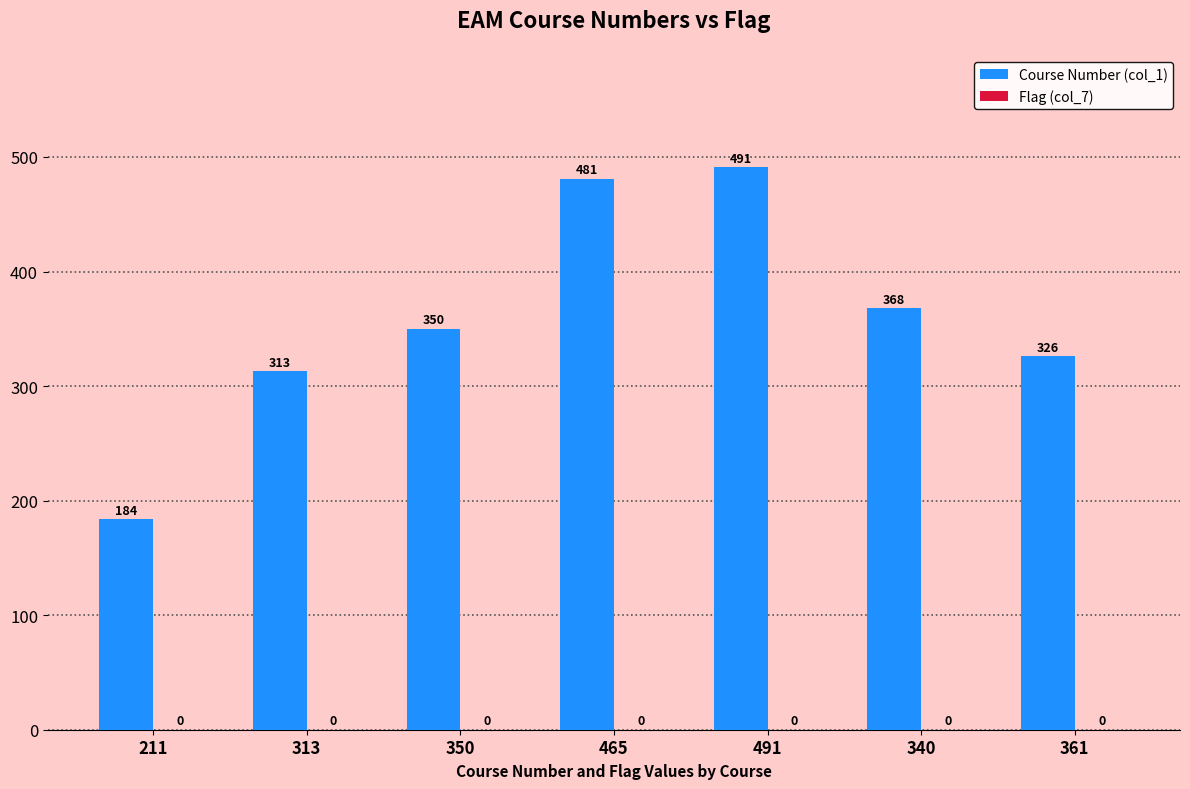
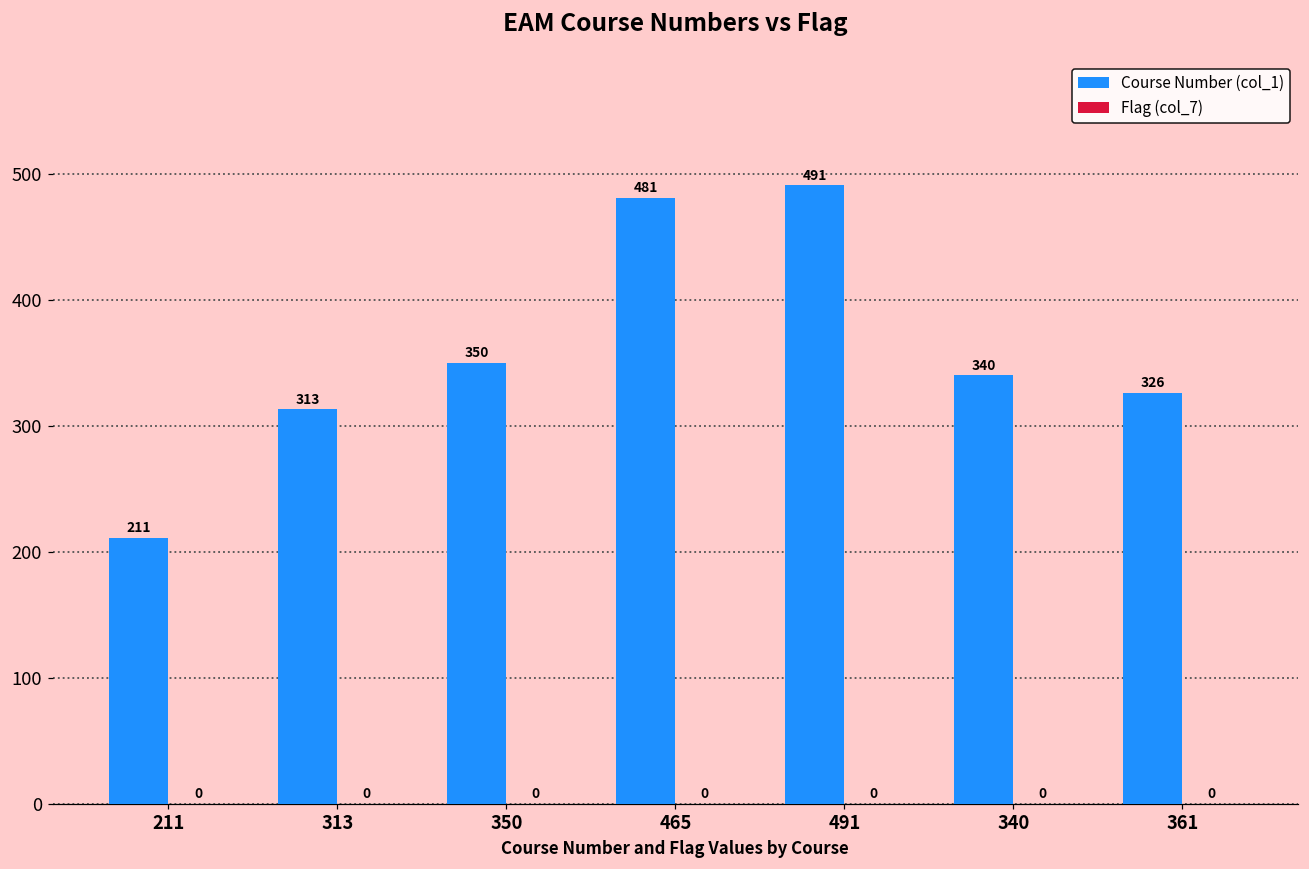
Course Number (col_1), 211: 184 -> 211
Course Number (col_1), 340: 368 -> 340
